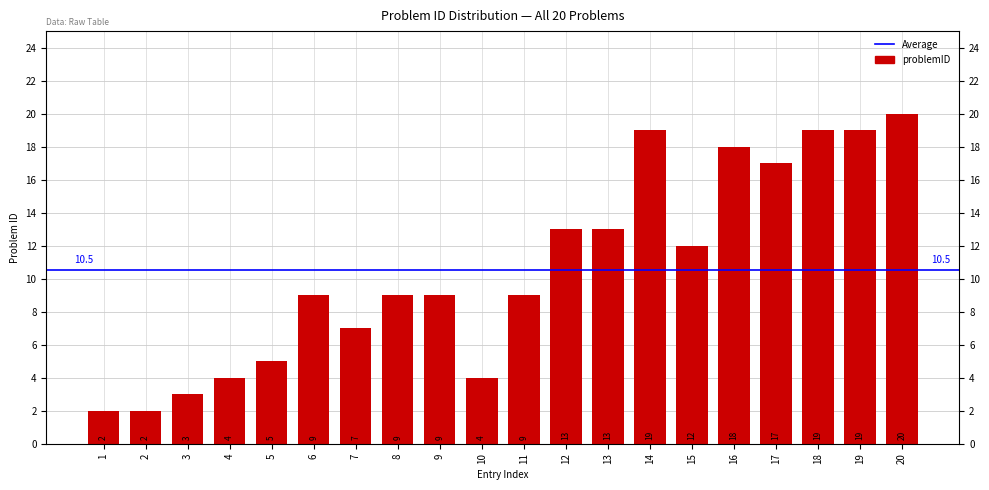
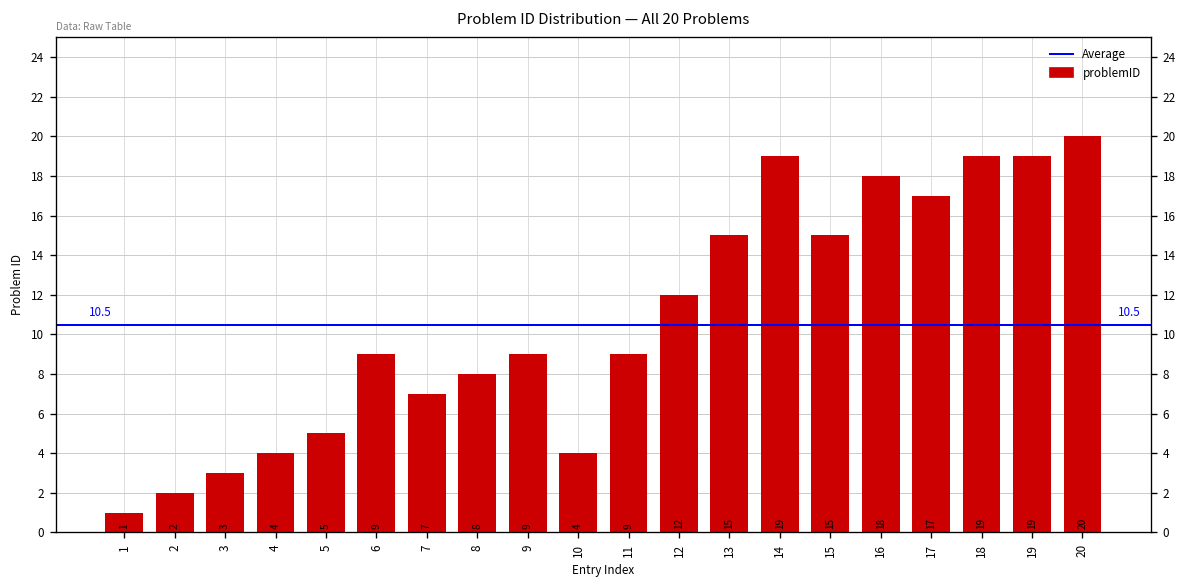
1: 2 -> 1
8: 9 -> 8
12: 13 -> 12
13: 13 -> 15
15: 12 -> 15
